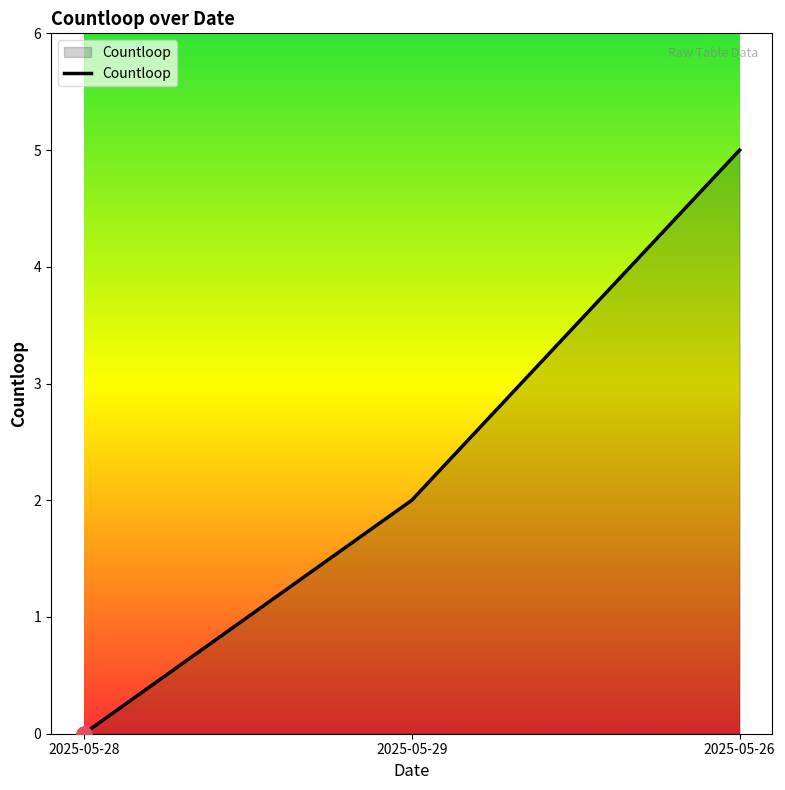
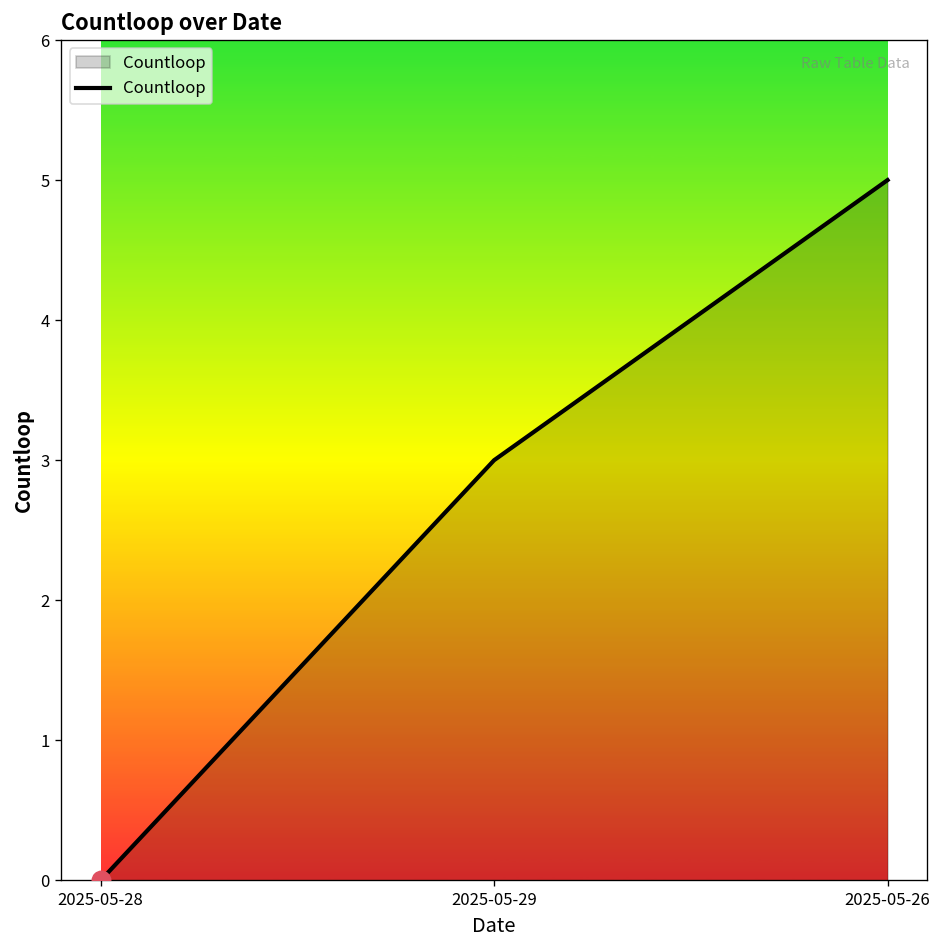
Countloop, 2025-05-29: 2 -> 3
